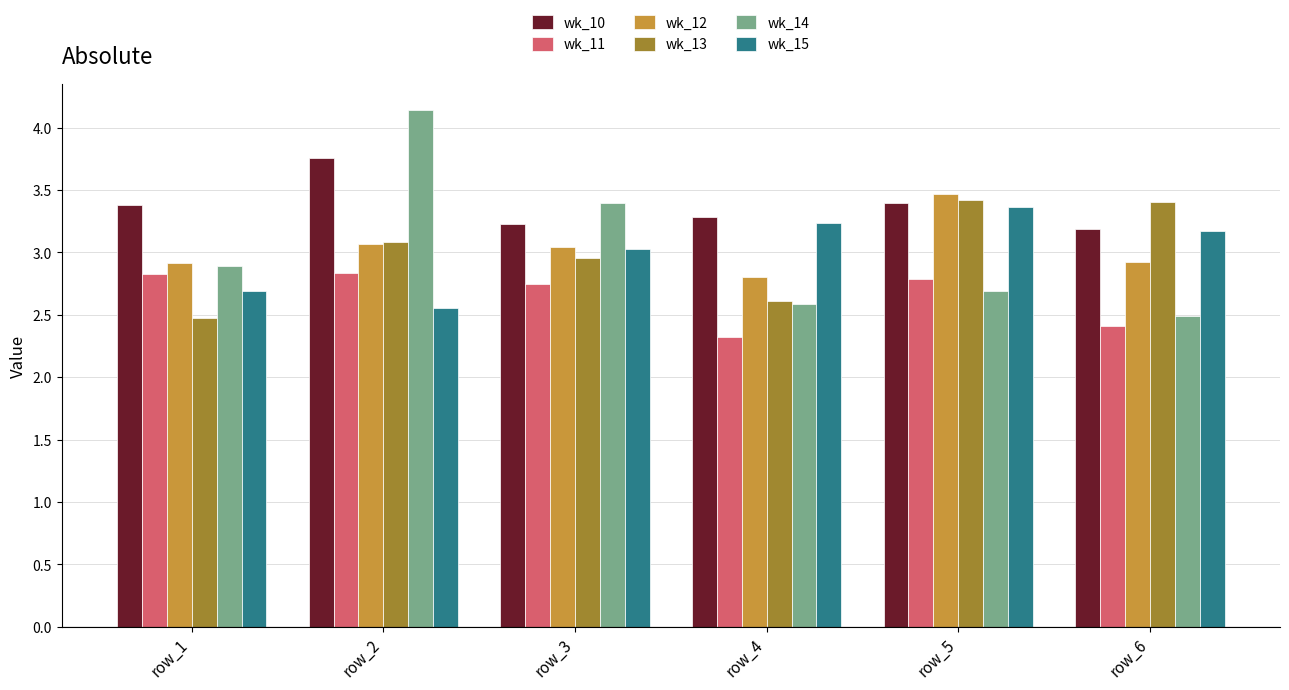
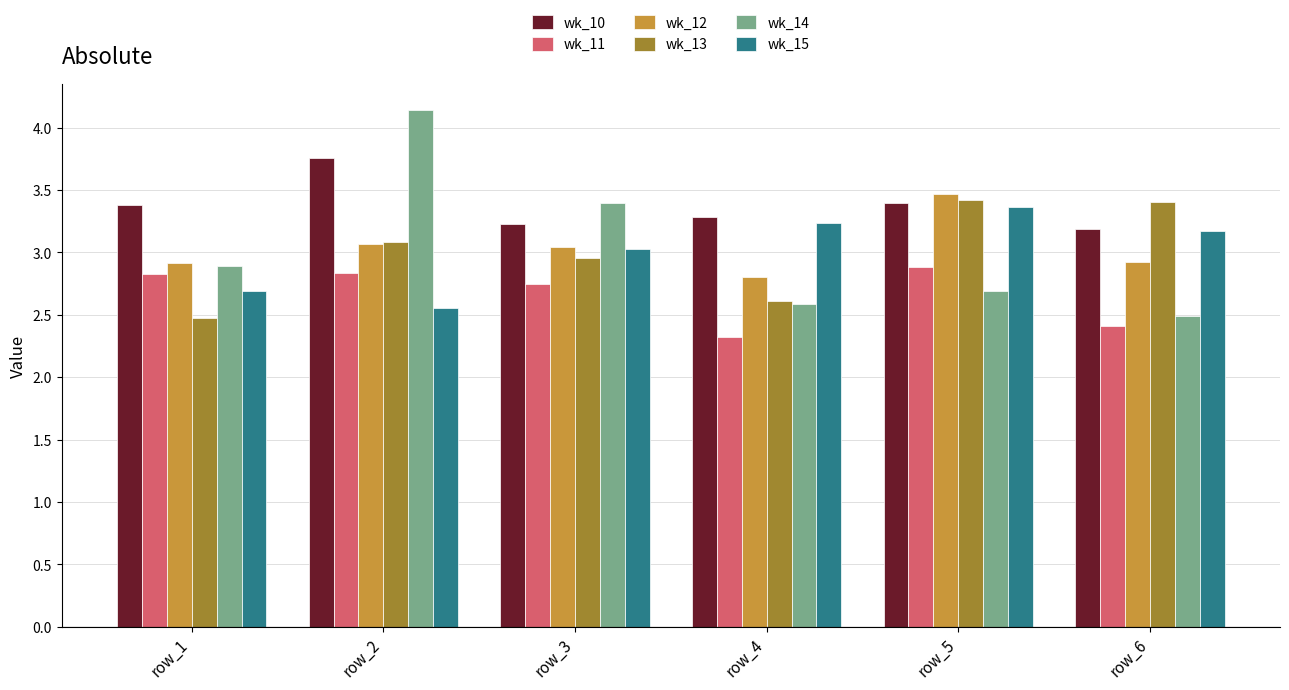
wk_11, row_5: 2.79 -> 2.88
